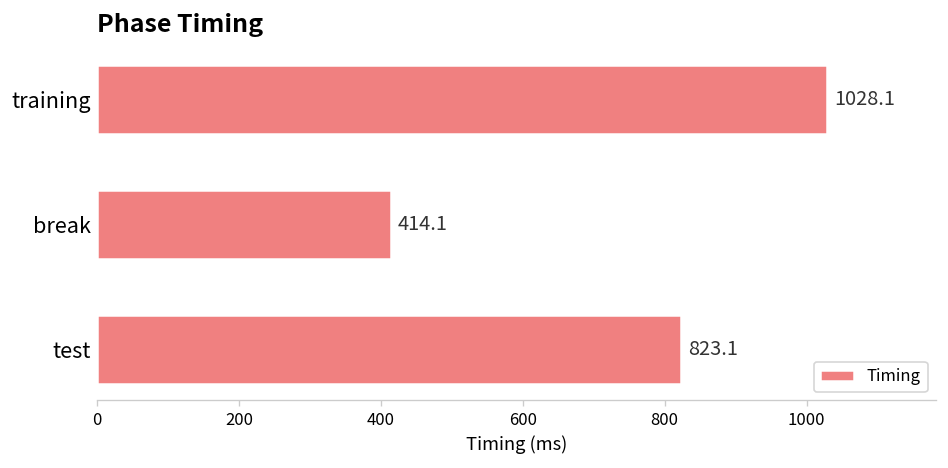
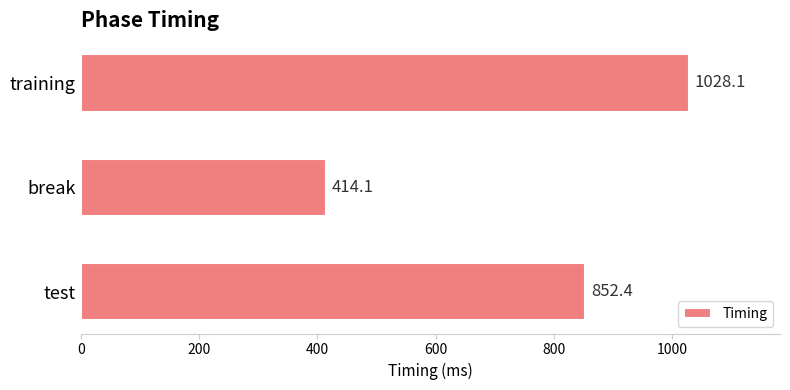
test: 823.1 -> 852.4
